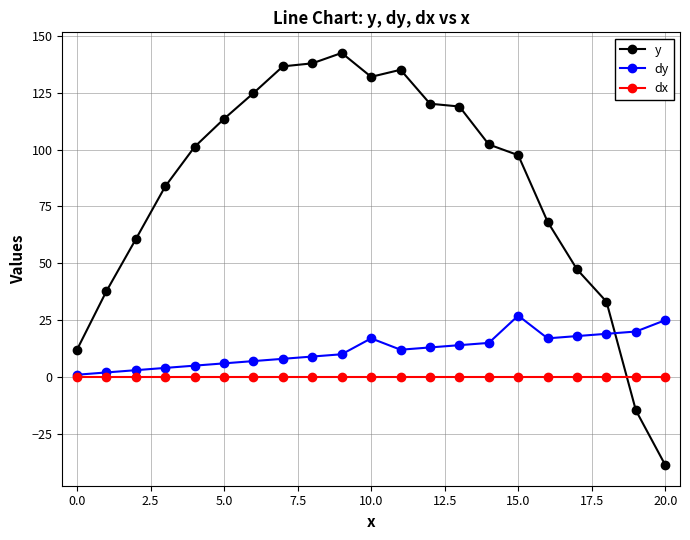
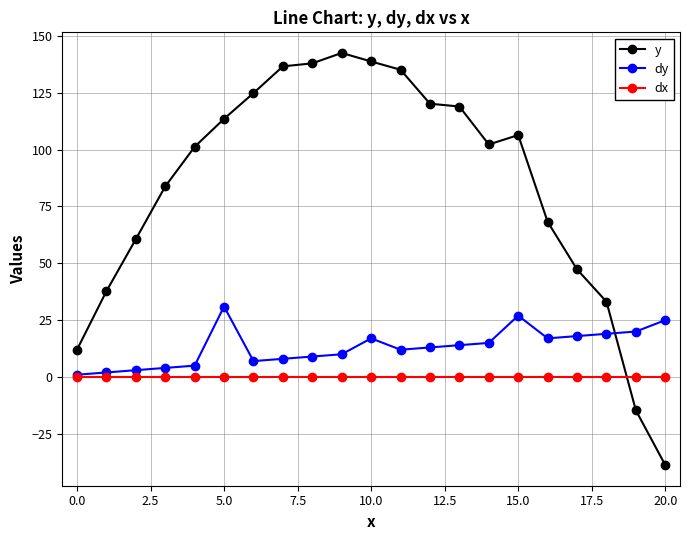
dy, 5.0: 6 -> 31
y, 10.0: 132 -> 139
y, 15.0: 98 -> 106
